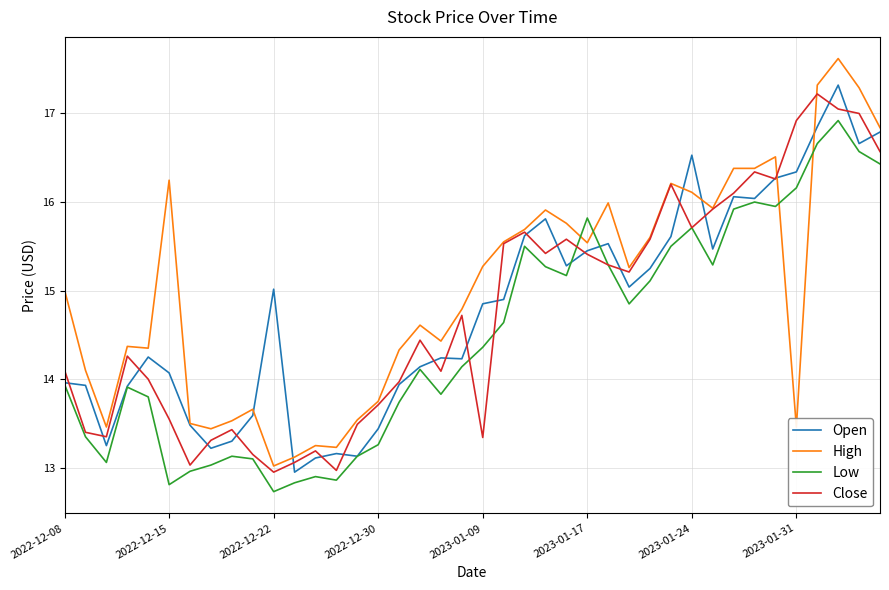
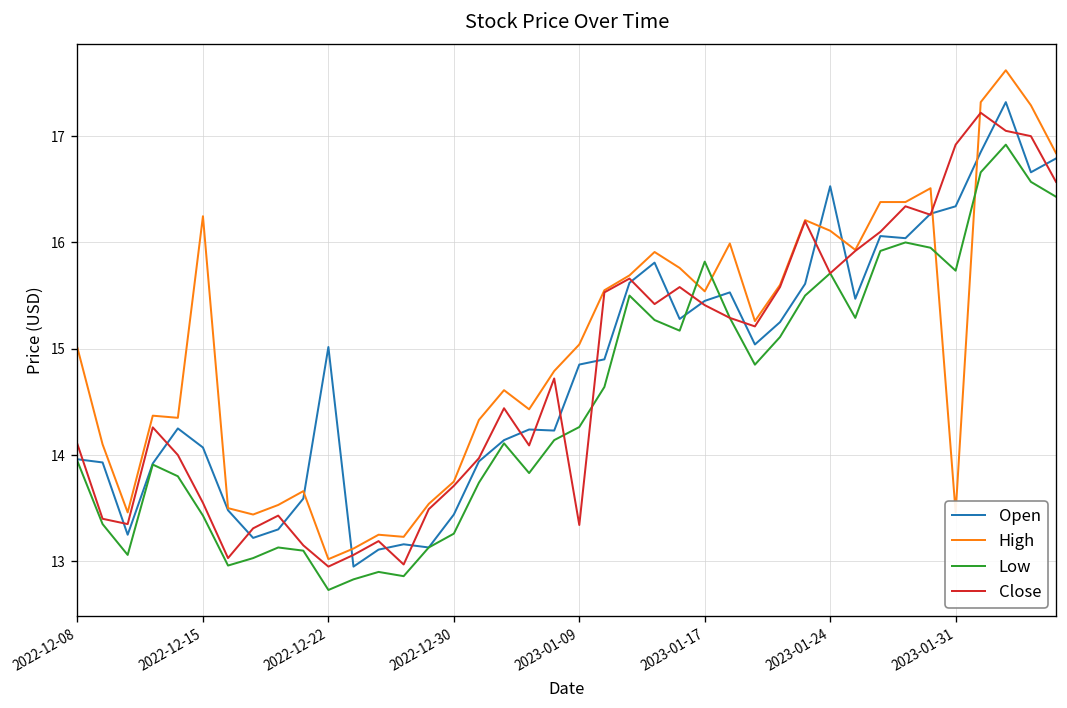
Low, 2022-12-15: 12.8 -> 13.4
High, 2023-01-09: 15.3 -> 15.0
Low, 2023-01-09: 14.4 -> 14.3
Low, 2023-01-31: 16.2 -> 15.7
